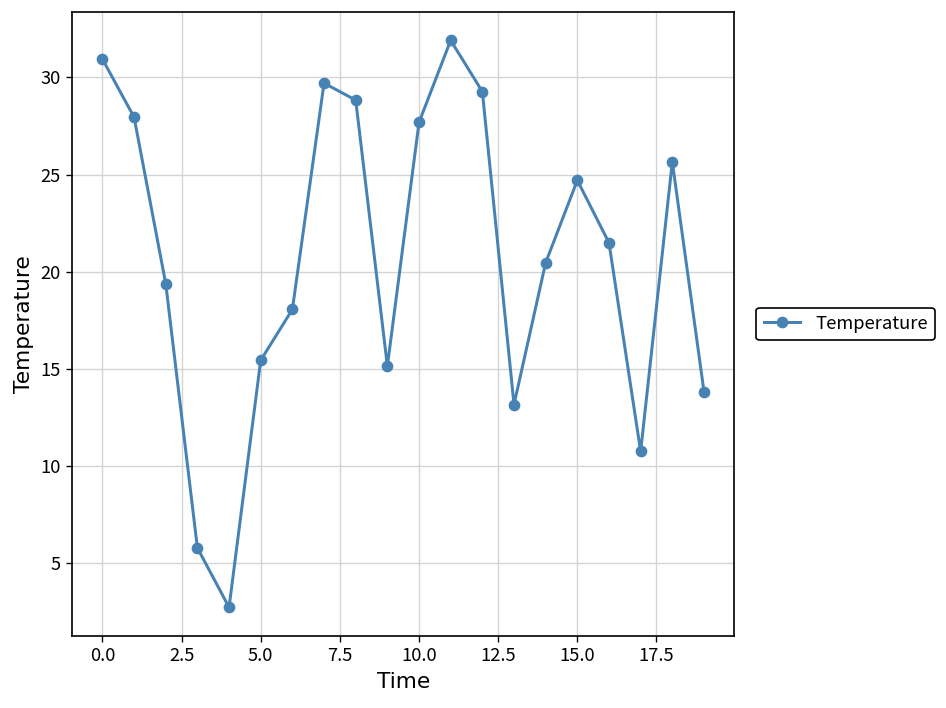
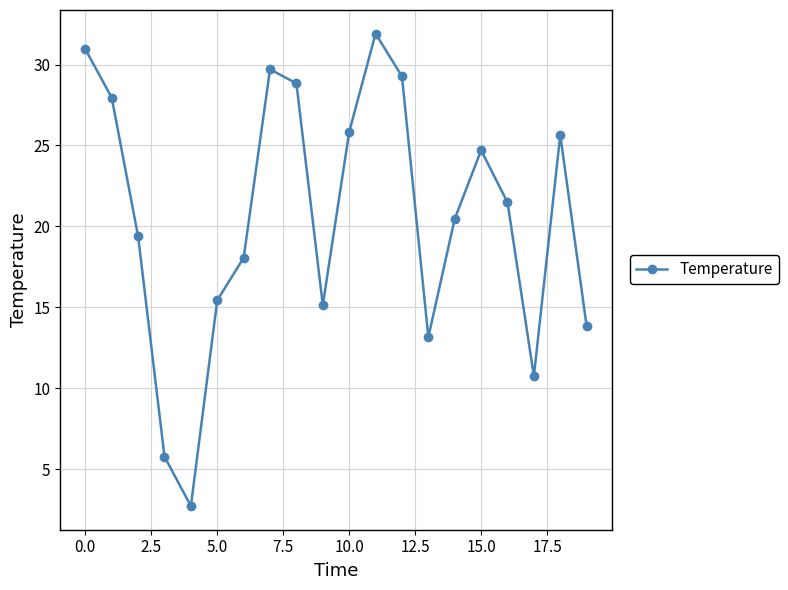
10.0: 27.7 -> 25.8
